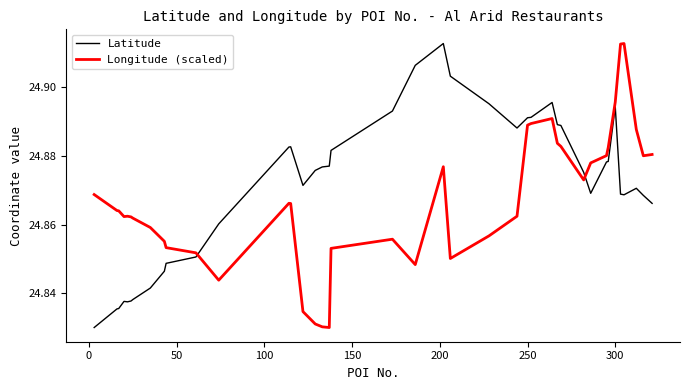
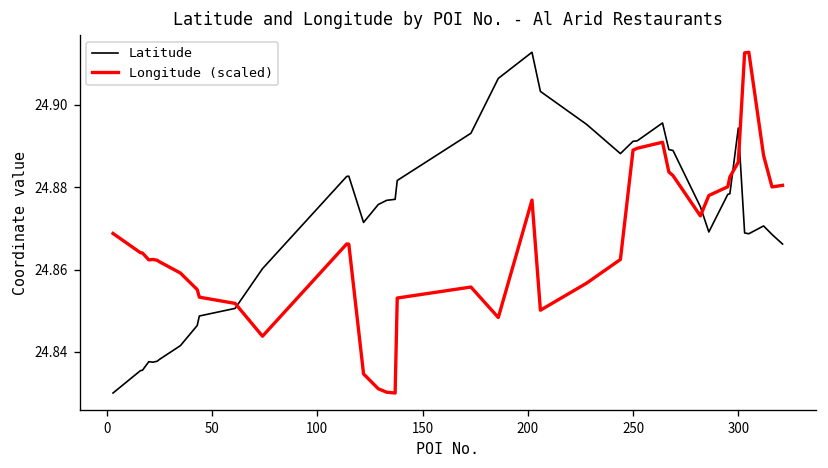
Longitude (scaled), 300: 24.896 -> 24.886
